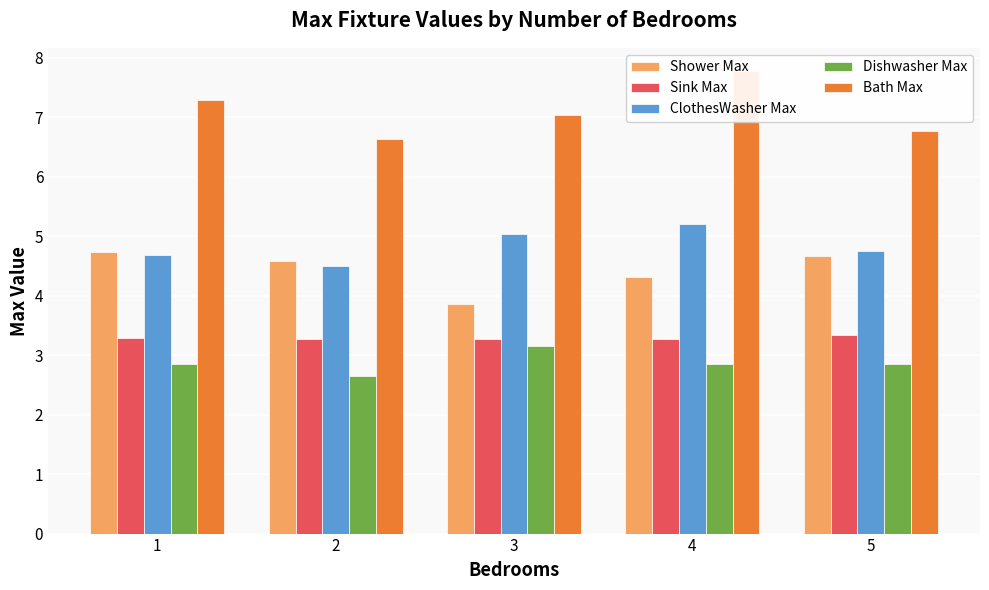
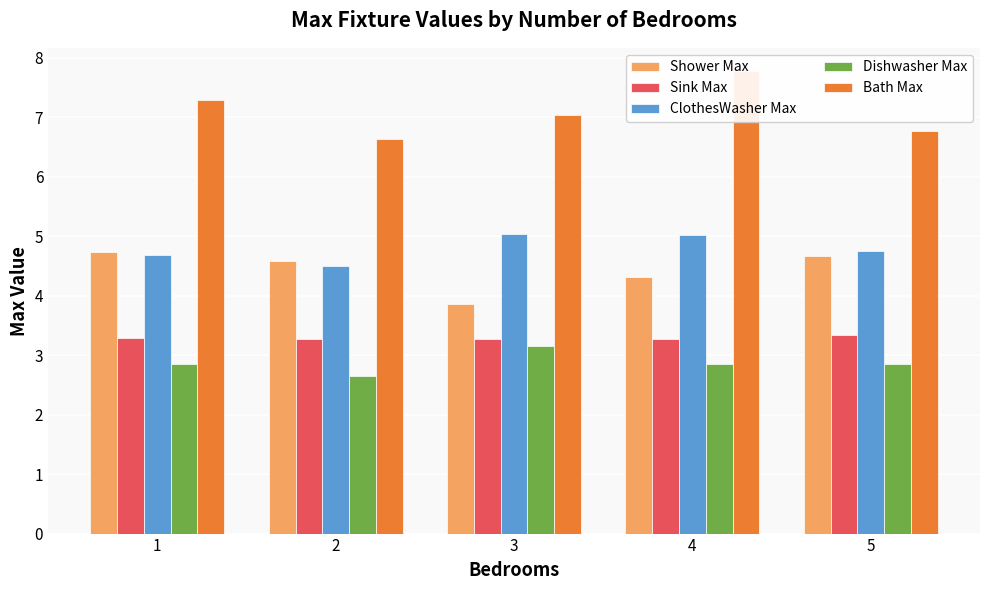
ClothesWasher Max, 4: 5.2 -> 5.0
